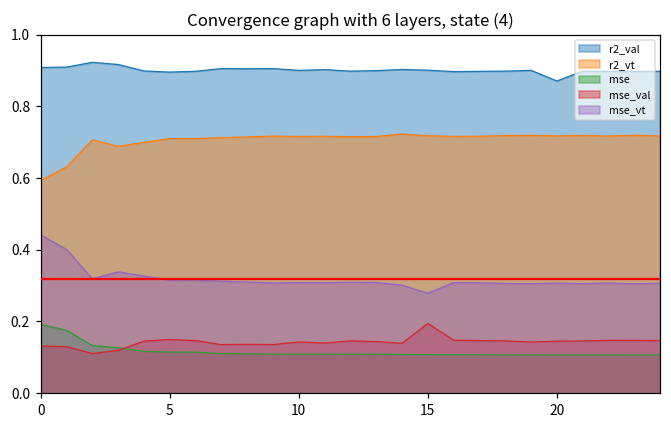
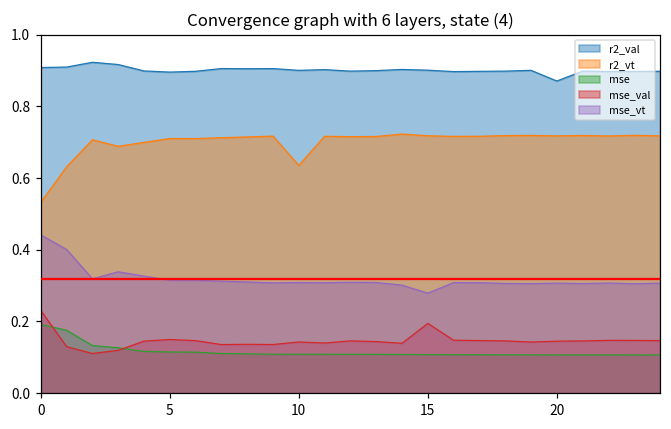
r2_vt, 0: 0.59 -> 0.53
mse_val, 0: 0.13 -> 0.23
r2_vt, 10: 0.72 -> 0.64
